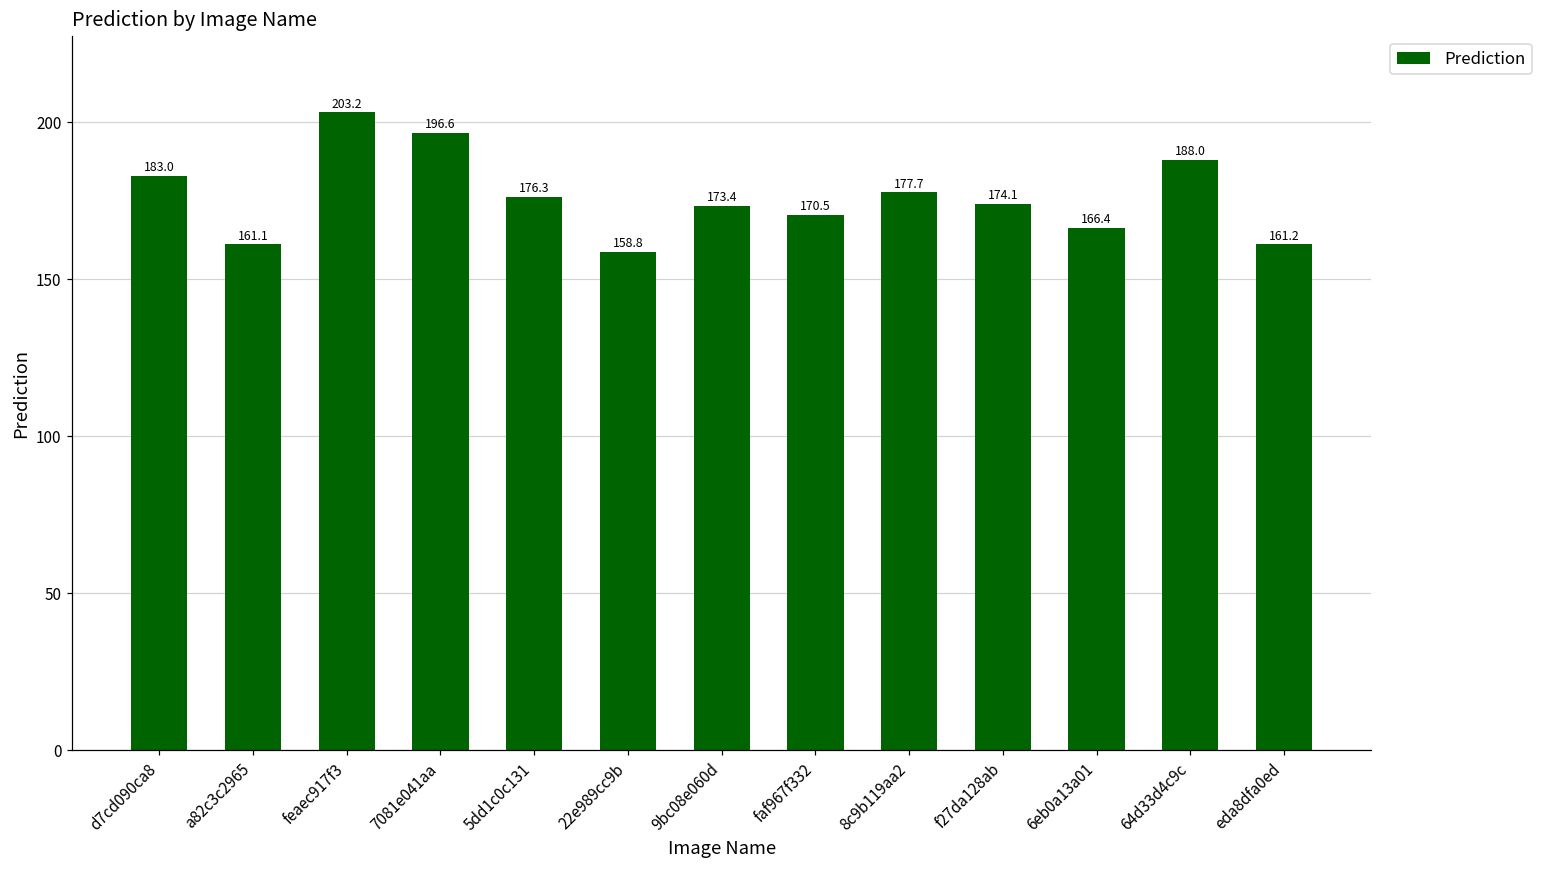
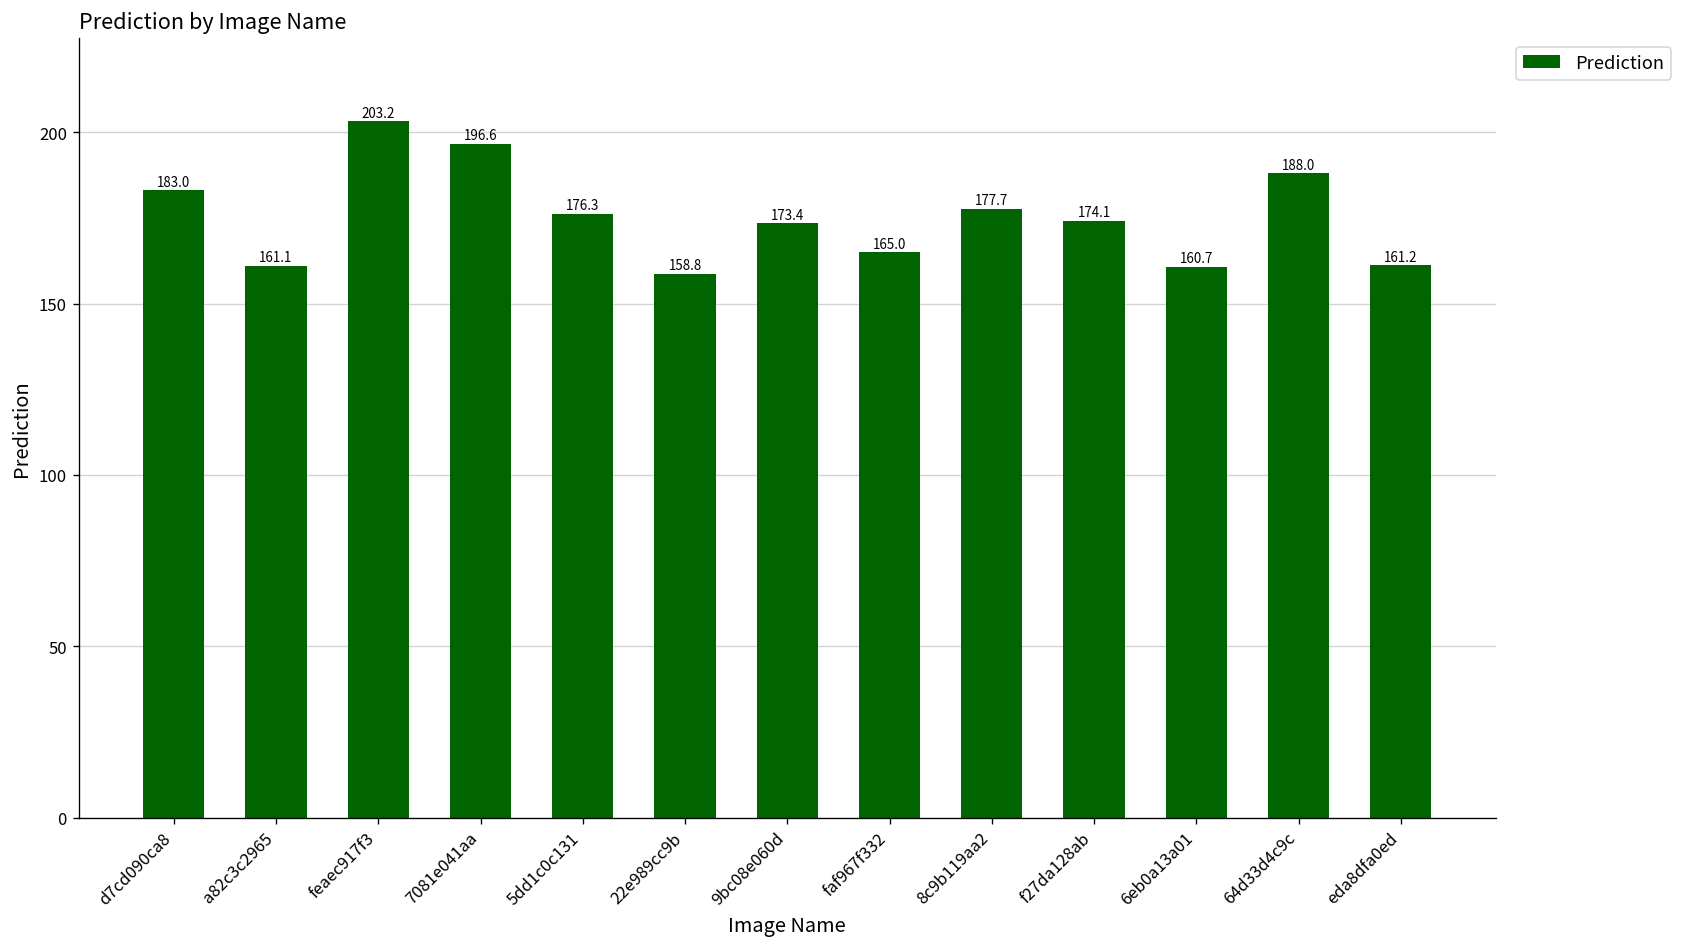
faf967f332: 170.5 -> 165.0
6eb0a13a01: 166.4 -> 160.7
